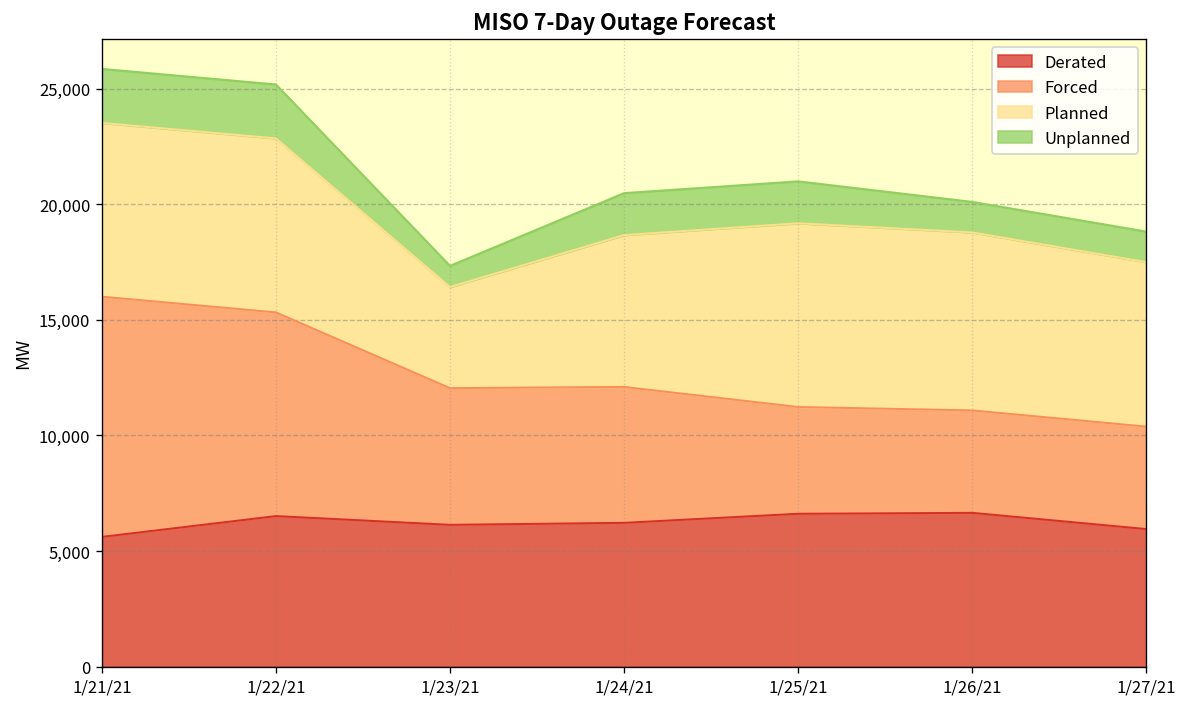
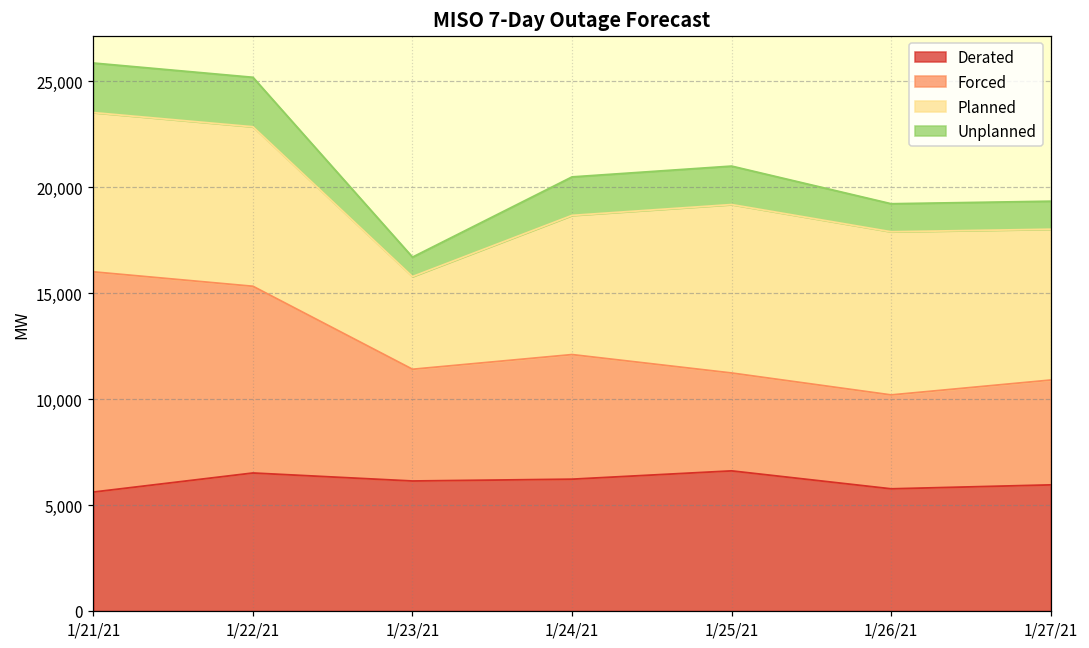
Forced, 1/23/21: 5,900 -> 5,300
Derated, 1/26/21: 6,700 -> 5,800
Forced, 1/27/21: 4,400 -> 4,900
